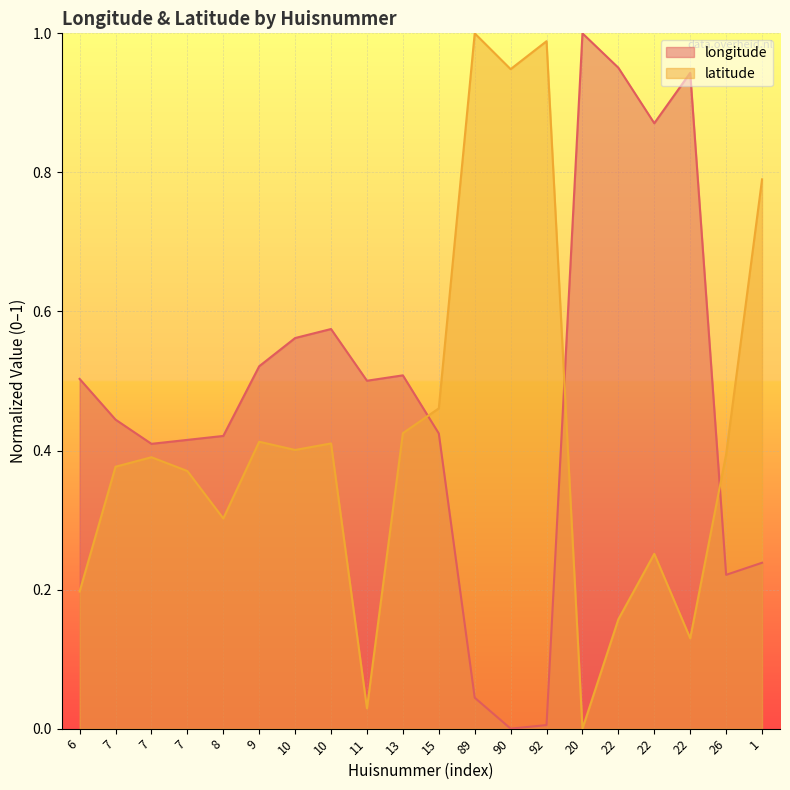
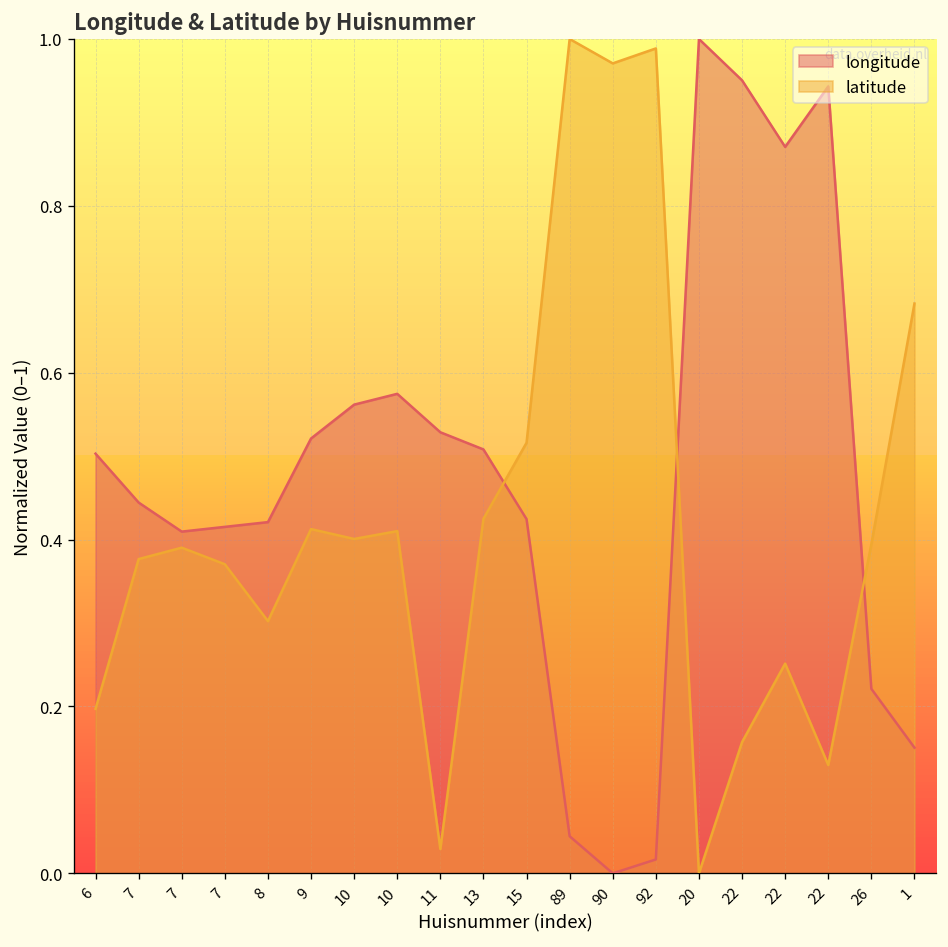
longitude, 11: 0.50 -> 0.53
latitude, 15: 0.46 -> 0.52
latitude, 90: 0.95 -> 0.97
longitude, 92: 0.01 -> 0.02
longitude, 1: 0.24 -> 0.15
latitude, 1: 0.79 -> 0.68
